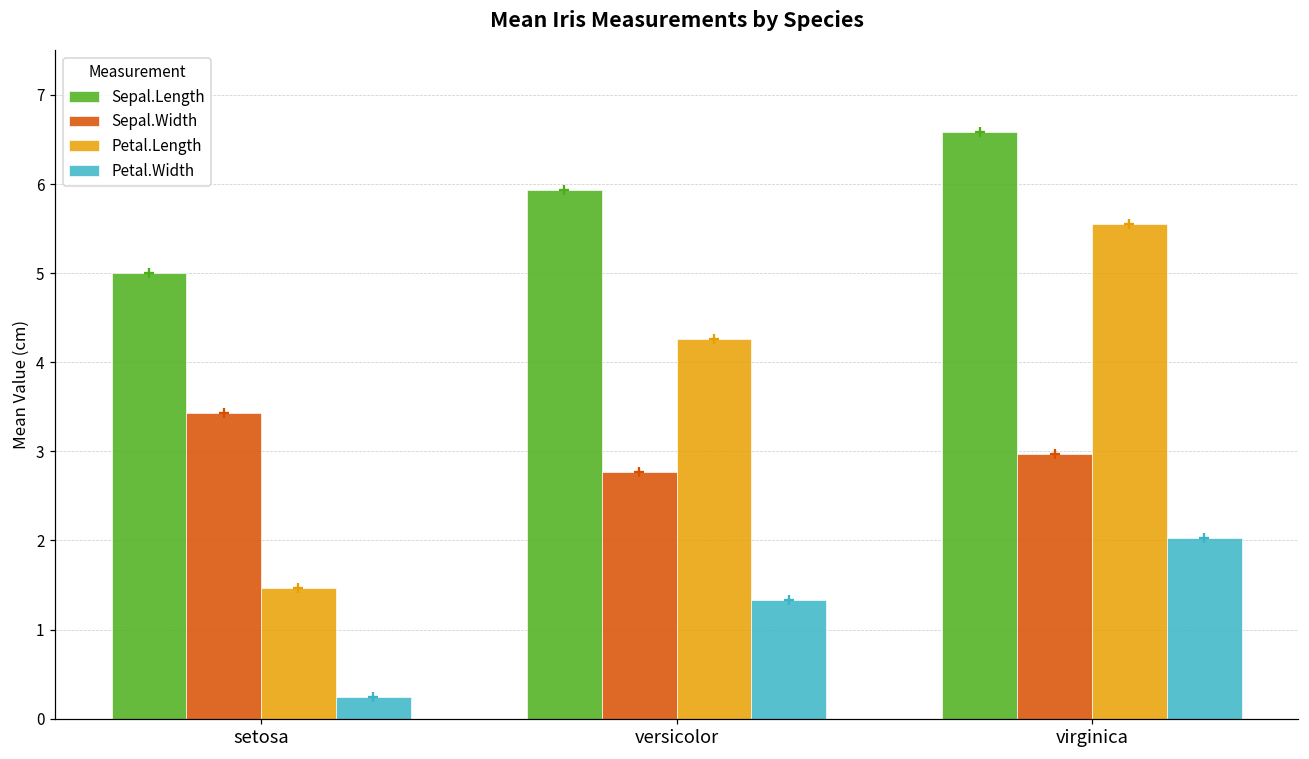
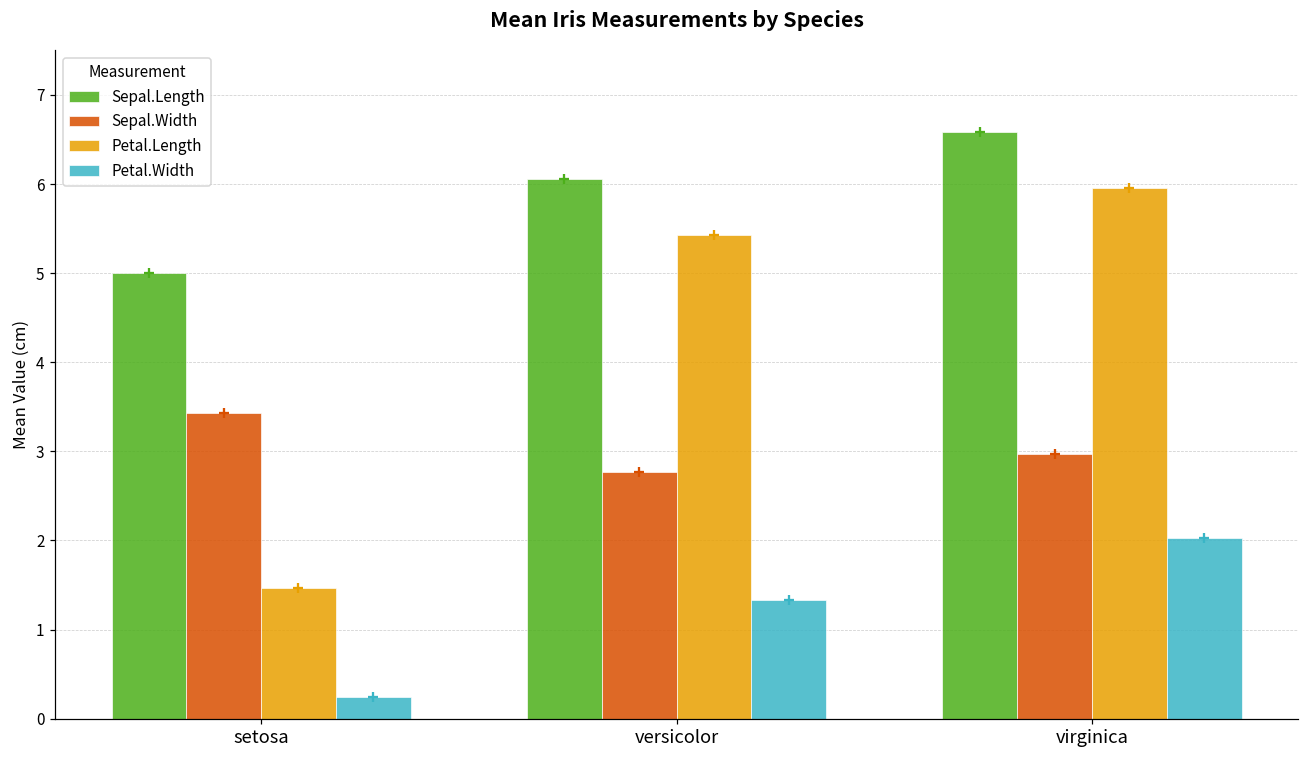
Sepal.Length, versicolor: 5.9 -> 6.1
Petal.Length, versicolor: 4.3 -> 5.4
Petal.Length, virginica: 5.6 -> 6.0
